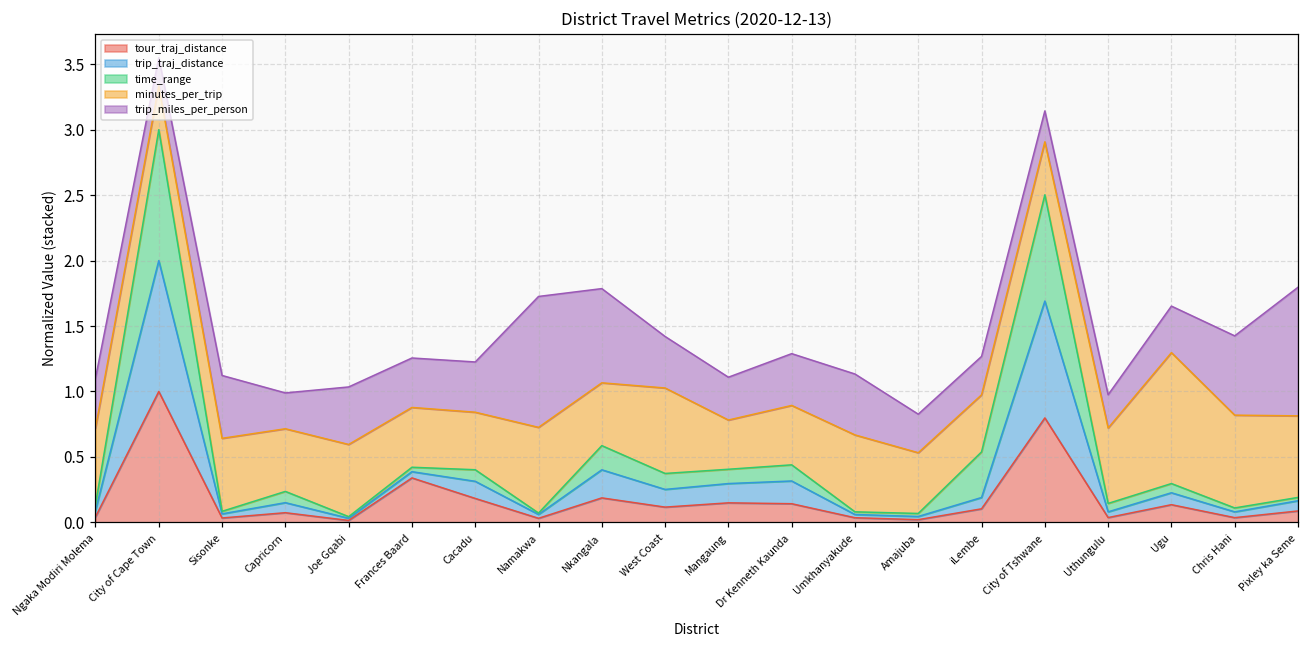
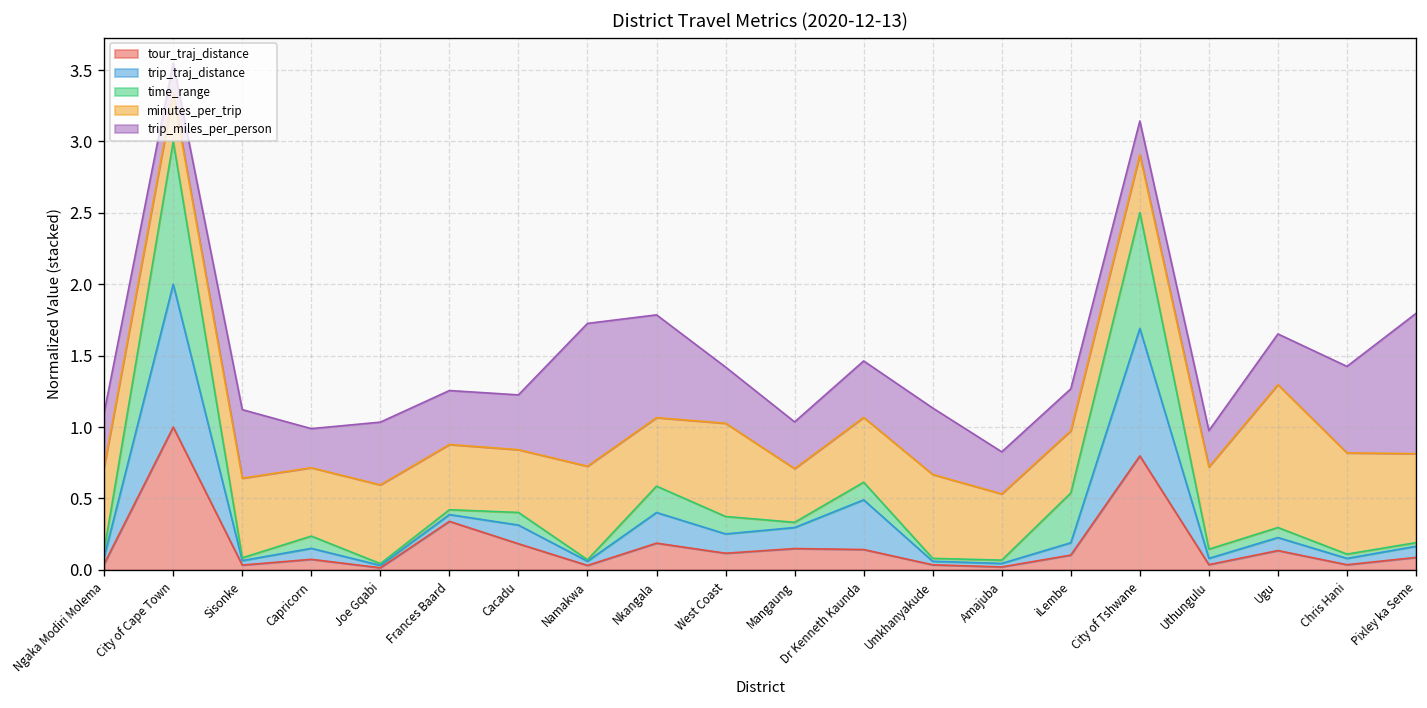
time_range, Mangaung: 0.11 -> 0.04
trip_traj_distance, Dr Kenneth Kaunda: 0.17 -> 0.35
